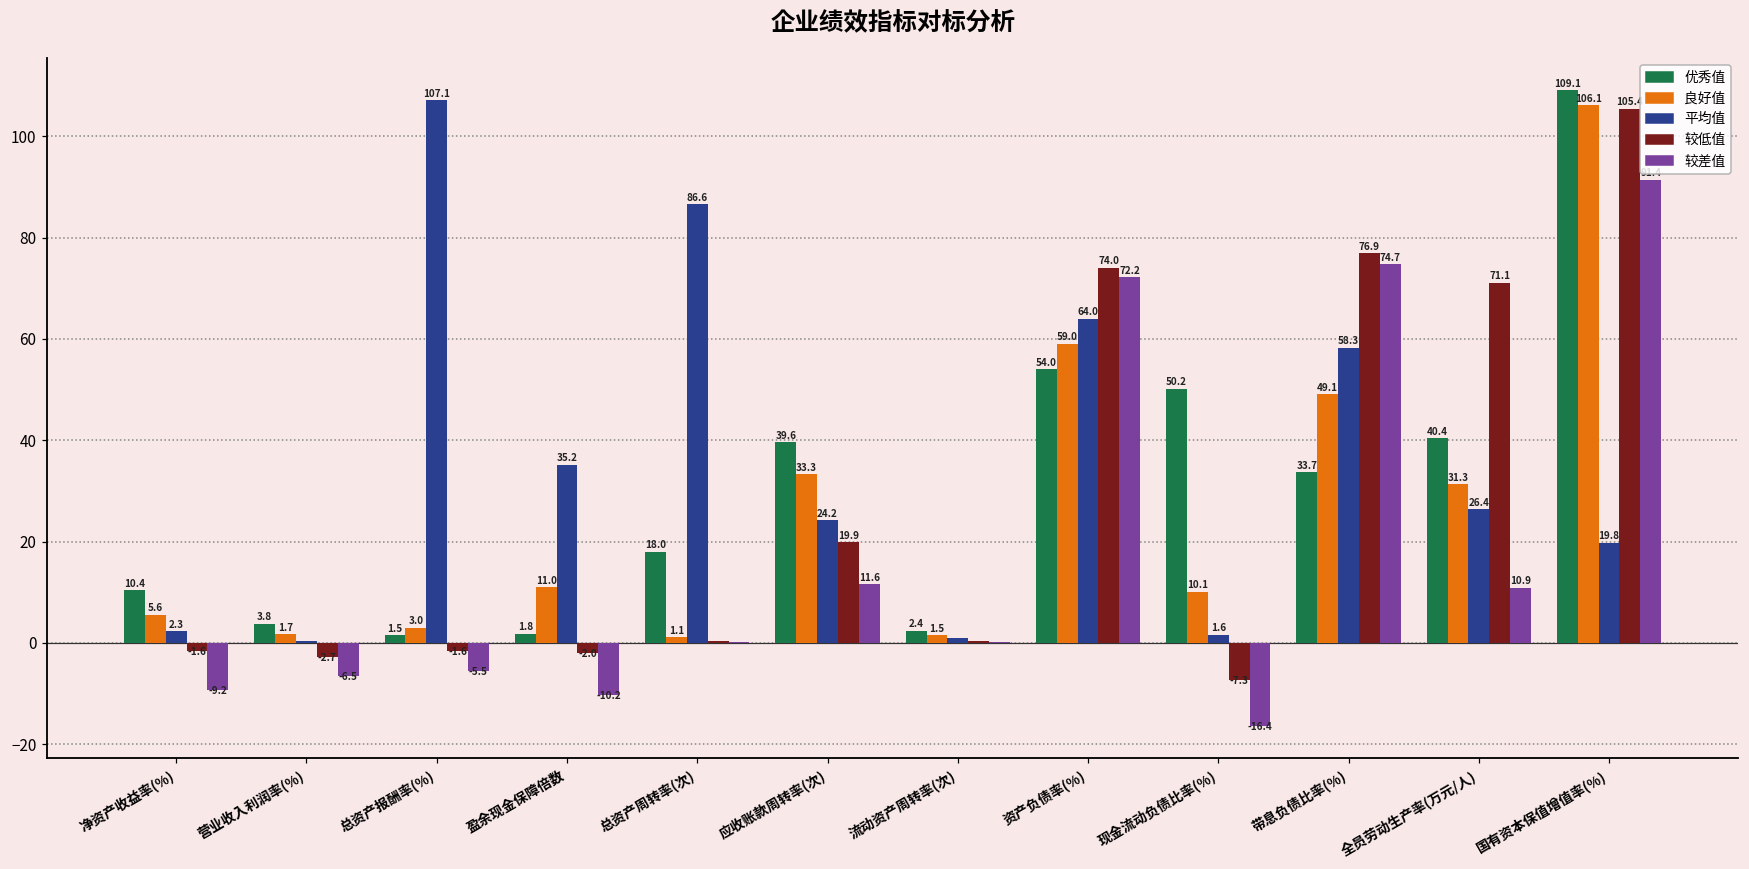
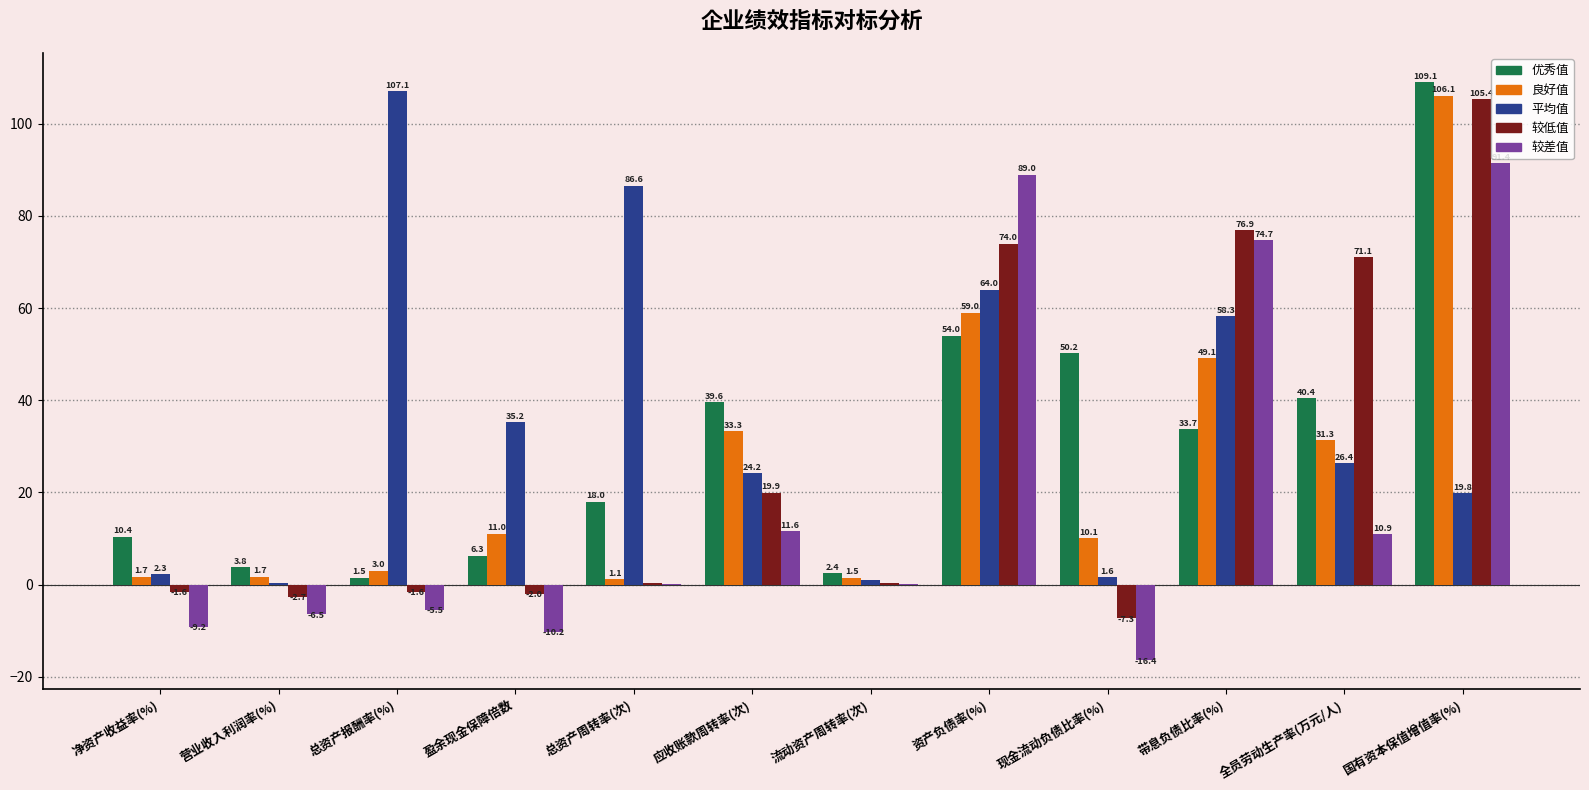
良好值, 净资产收益率(%): 5.6 -> 1.7
优秀值, 盈余现金保障倍数: 1.8 -> 6.3
较差值, 资产负债率(%): 72.2 -> 89.0
